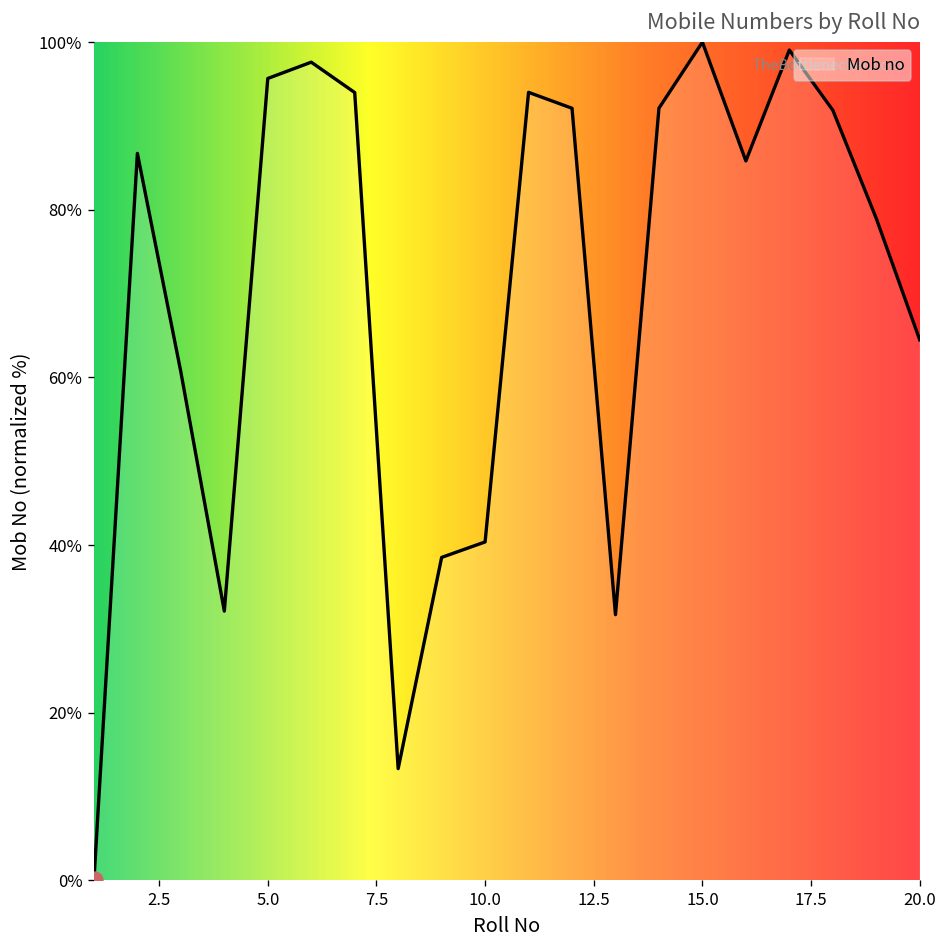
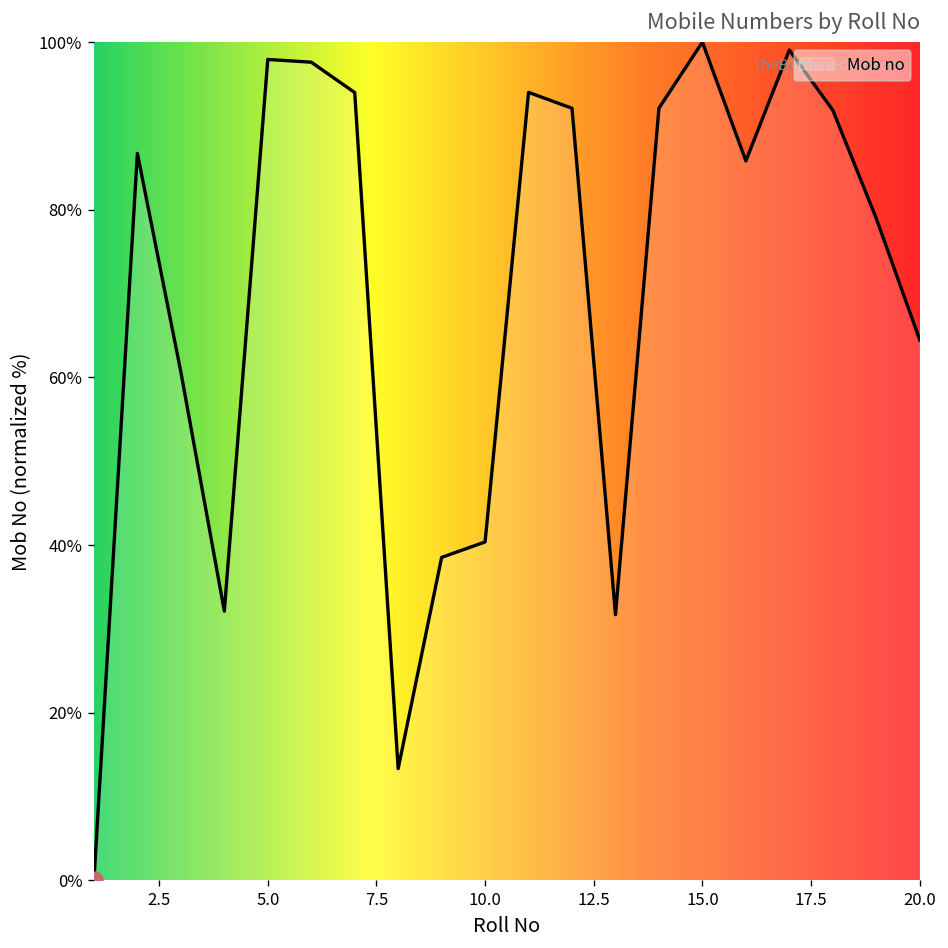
Mob no, 5.0: 96% -> 98%
